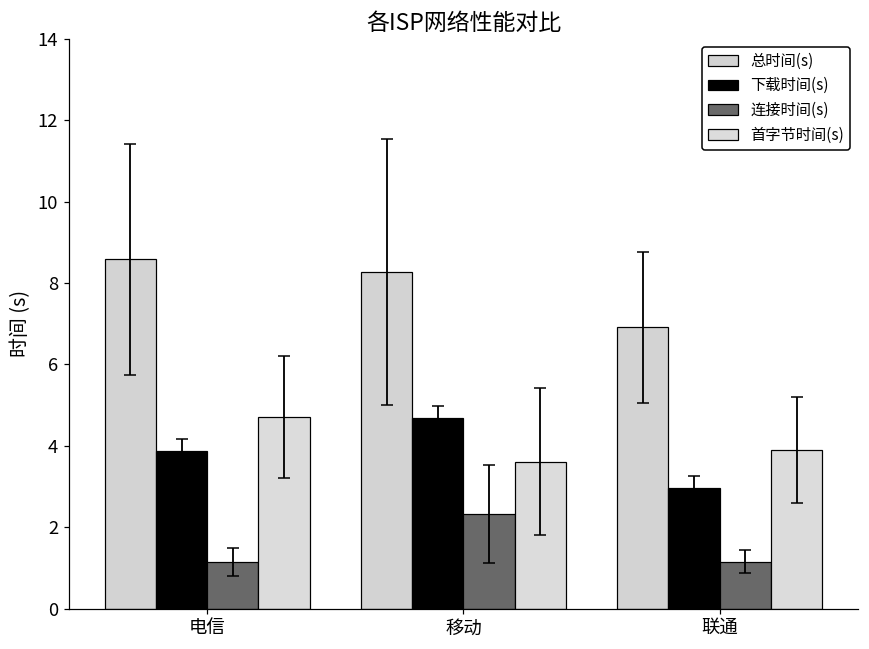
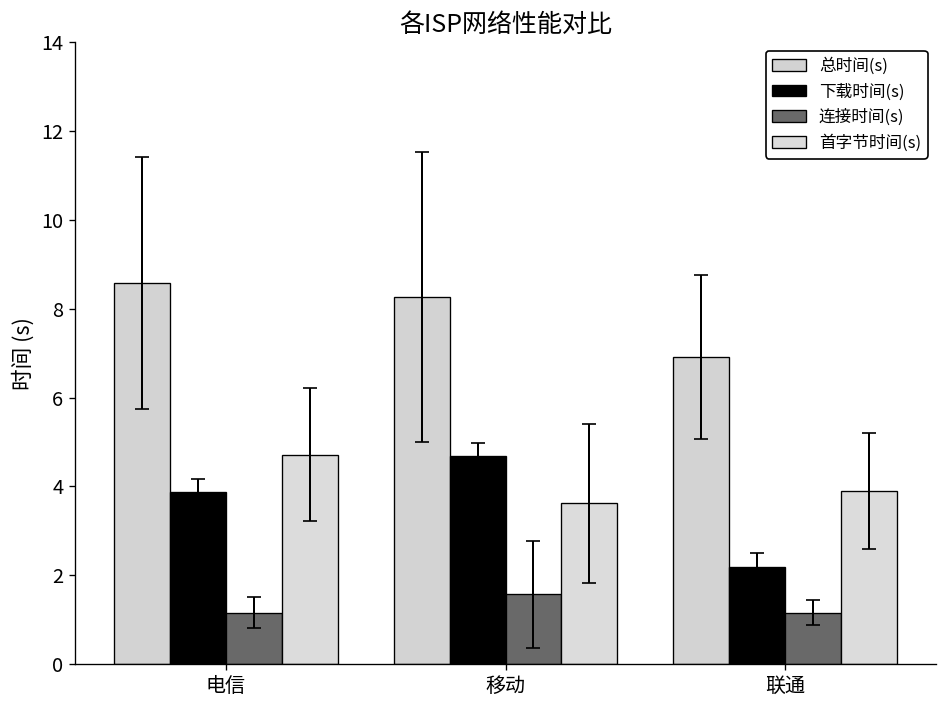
连接时间(s), 移动: 2.3 -> 1.6
下载时间(s), 联通: 3.0 -> 2.2
